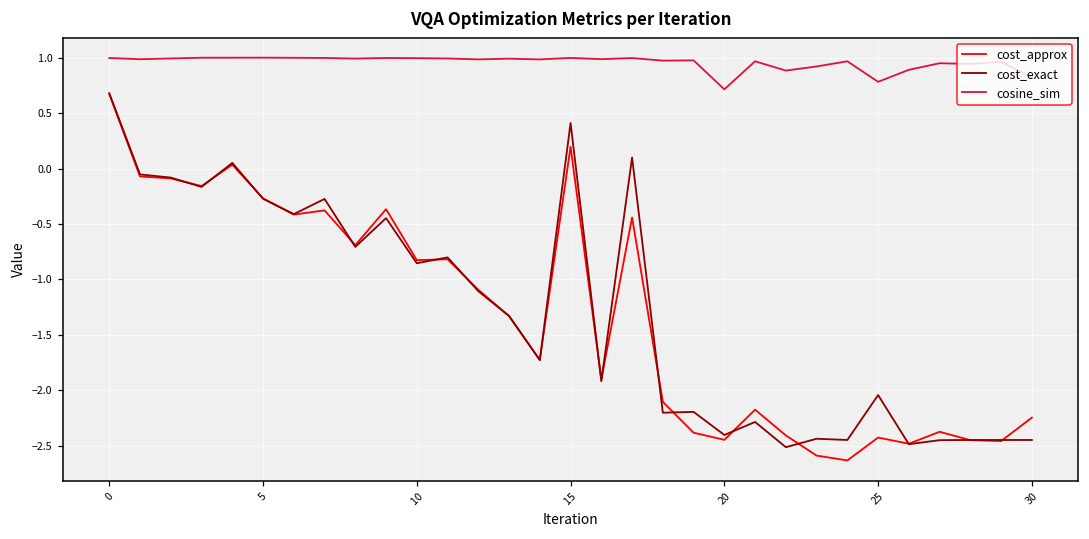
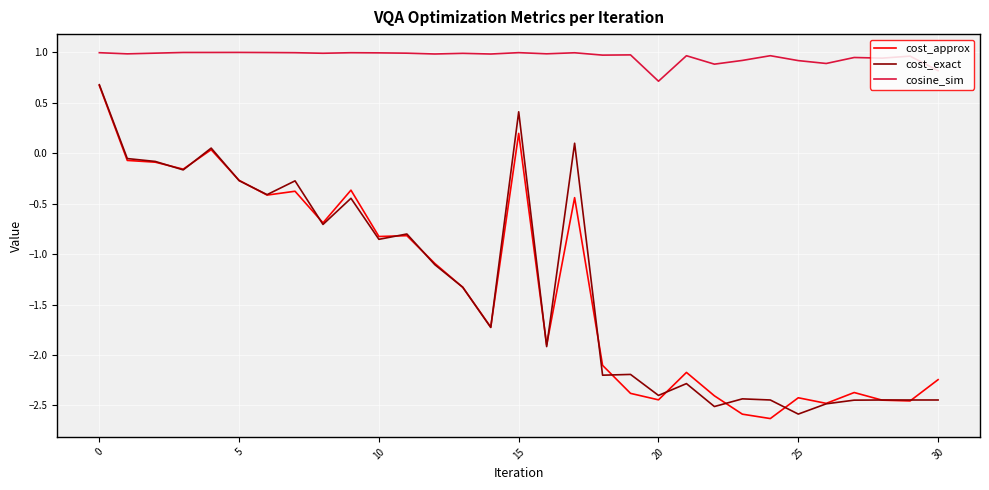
cost_exact, 25: -2.04 -> -2.59
cosine_sim, 25: 0.78 -> 0.92
